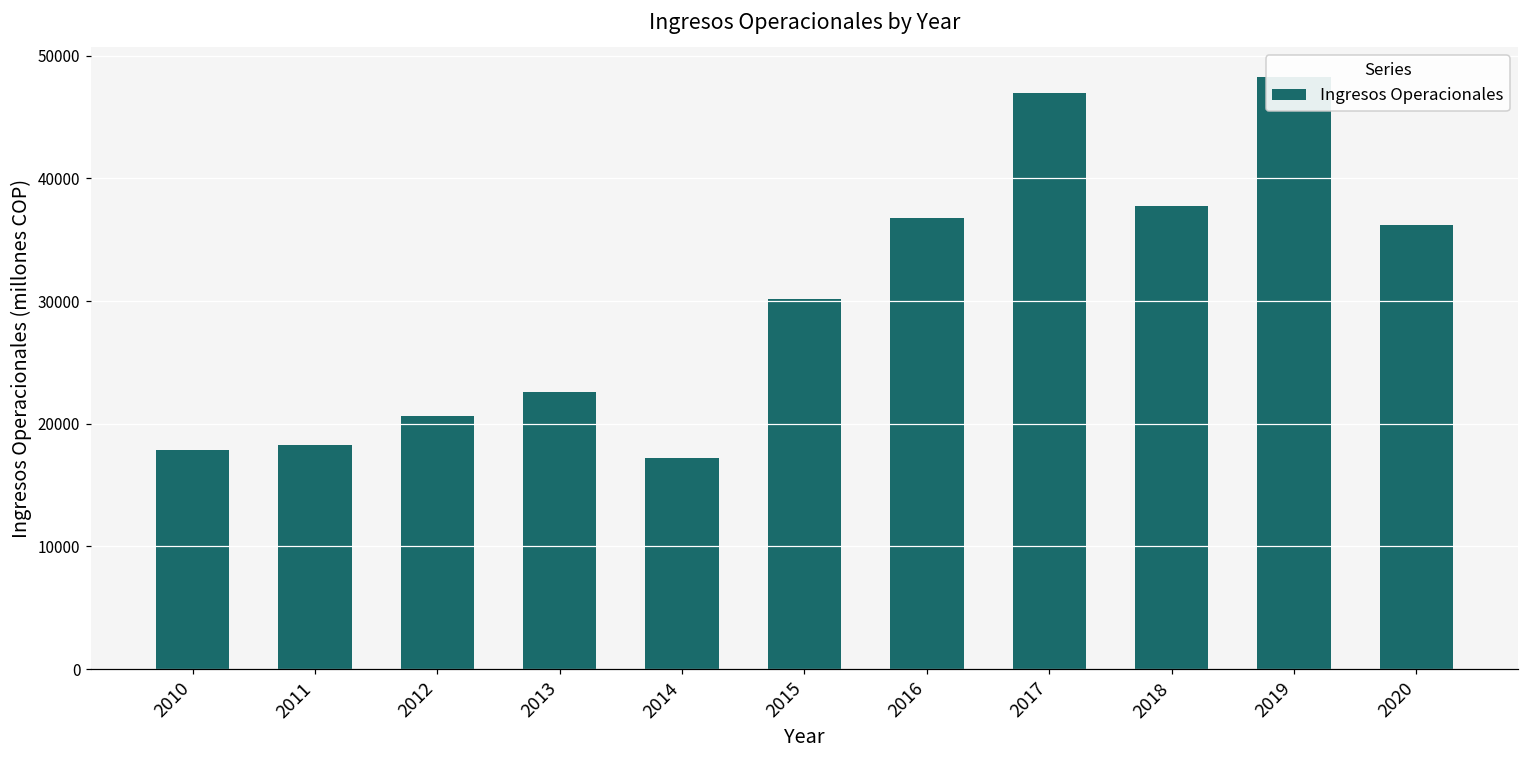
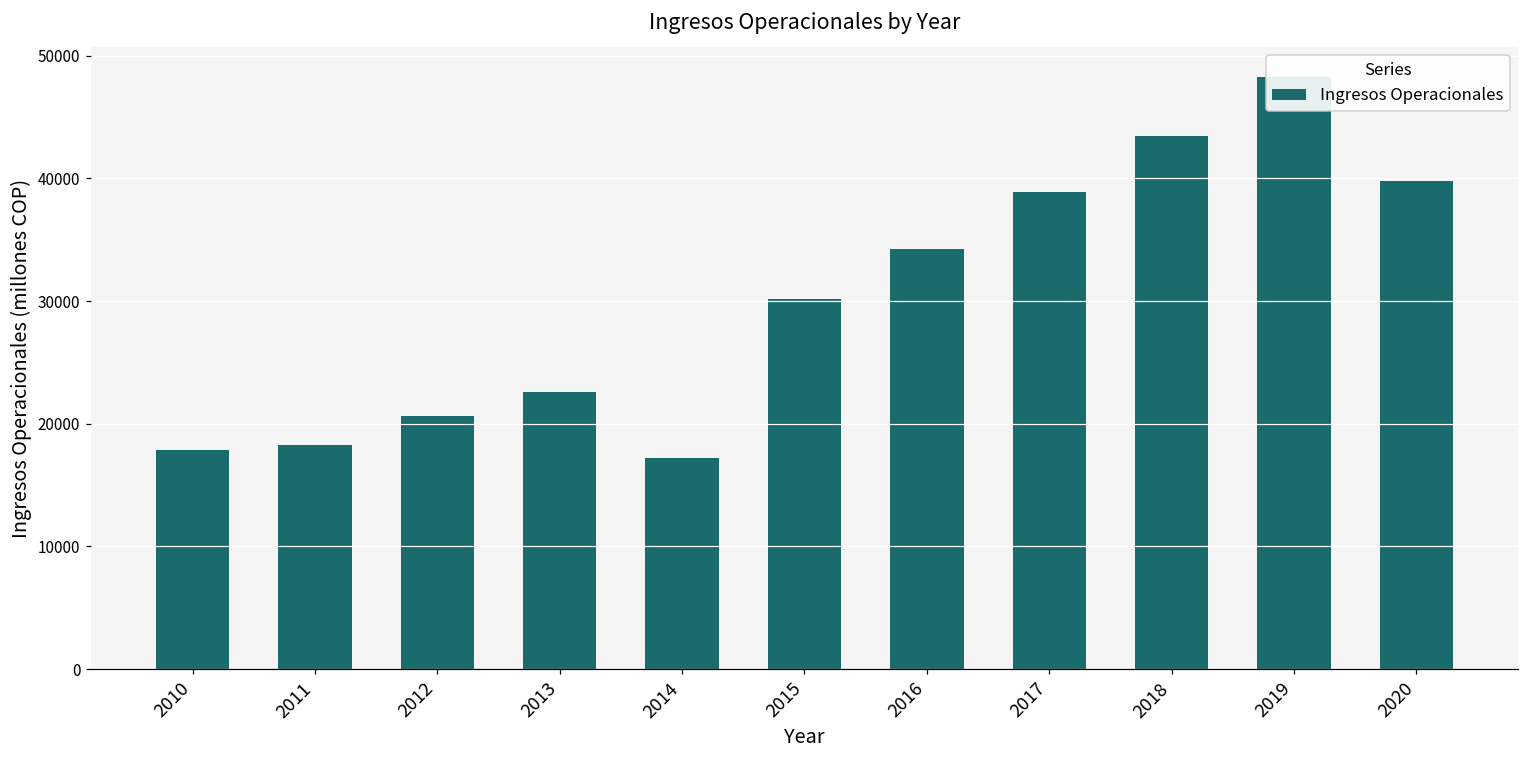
2016: 36800 -> 34200
2017: 47000 -> 38900
2018: 37800 -> 43400
2020: 36200 -> 39800
